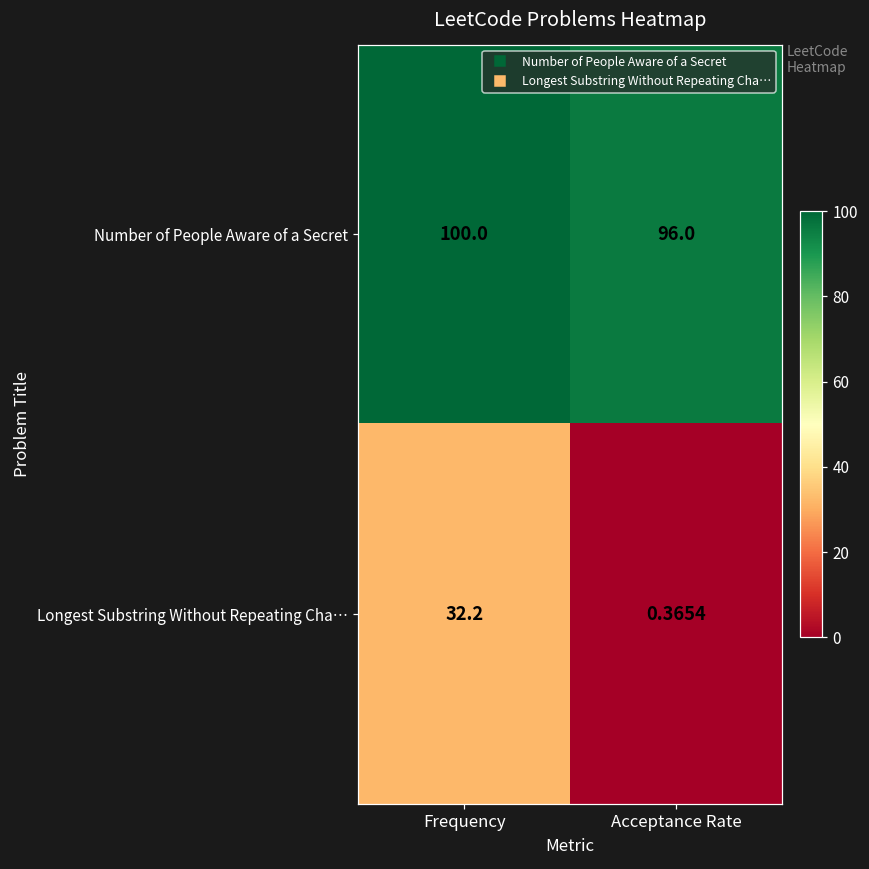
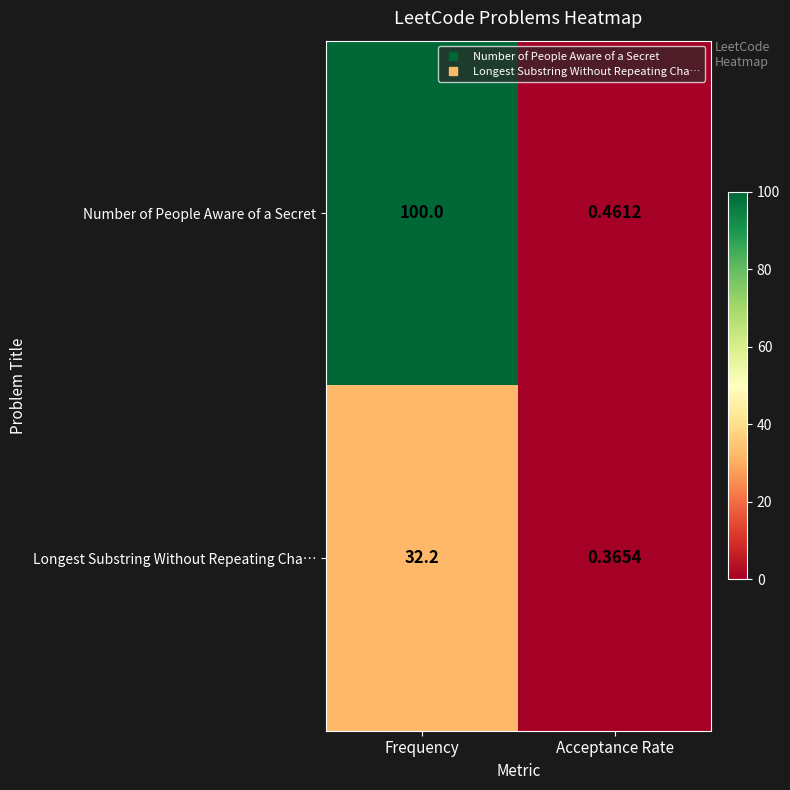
Number of People Aware of a Secret, Acceptance Rate: 96.0 -> 0.4612
